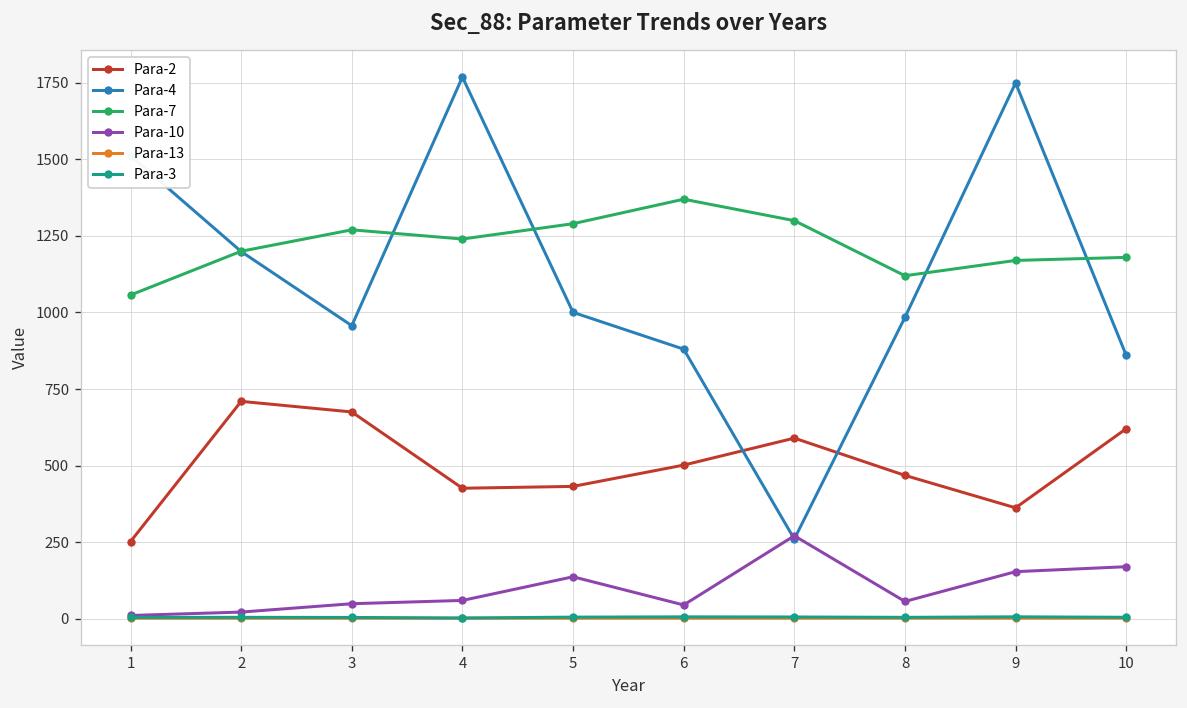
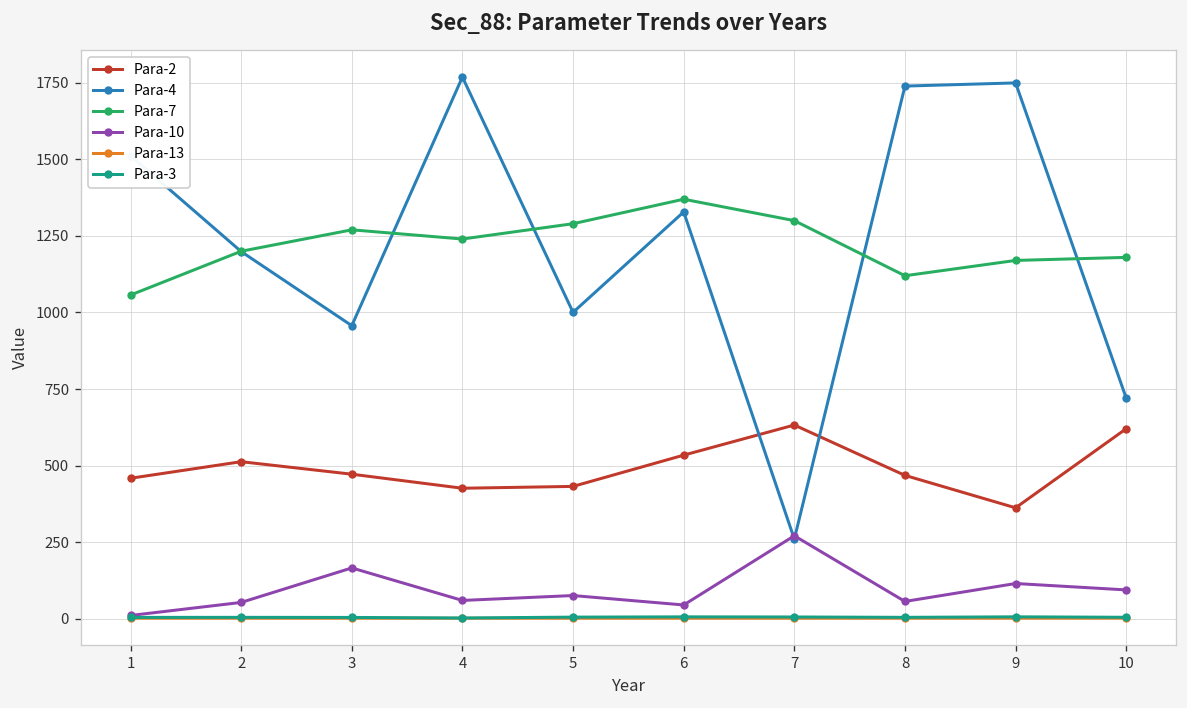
Para-2, 1: 250 -> 460
Para-2, 2: 710 -> 510
Para-10, 2: 20 -> 50
Para-2, 3: 680 -> 470
Para-10, 3: 50 -> 170
Para-10, 5: 140 -> 80
Para-2, 6: 500 -> 530
Para-4, 6: 880 -> 1330
Para-2, 7: 590 -> 630
Para-4, 8: 980 -> 1740
Para-10, 9: 150 -> 110
Para-4, 10: 860 -> 720
Para-10, 10: 170 -> 90
